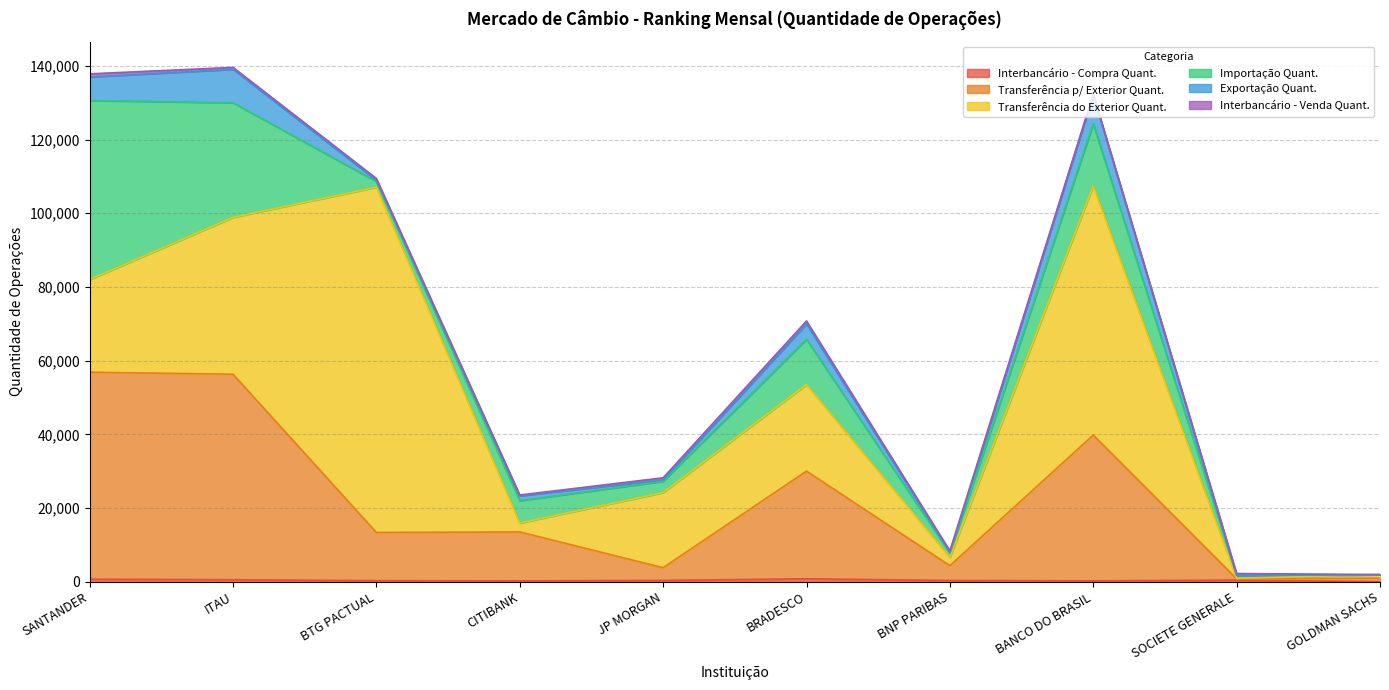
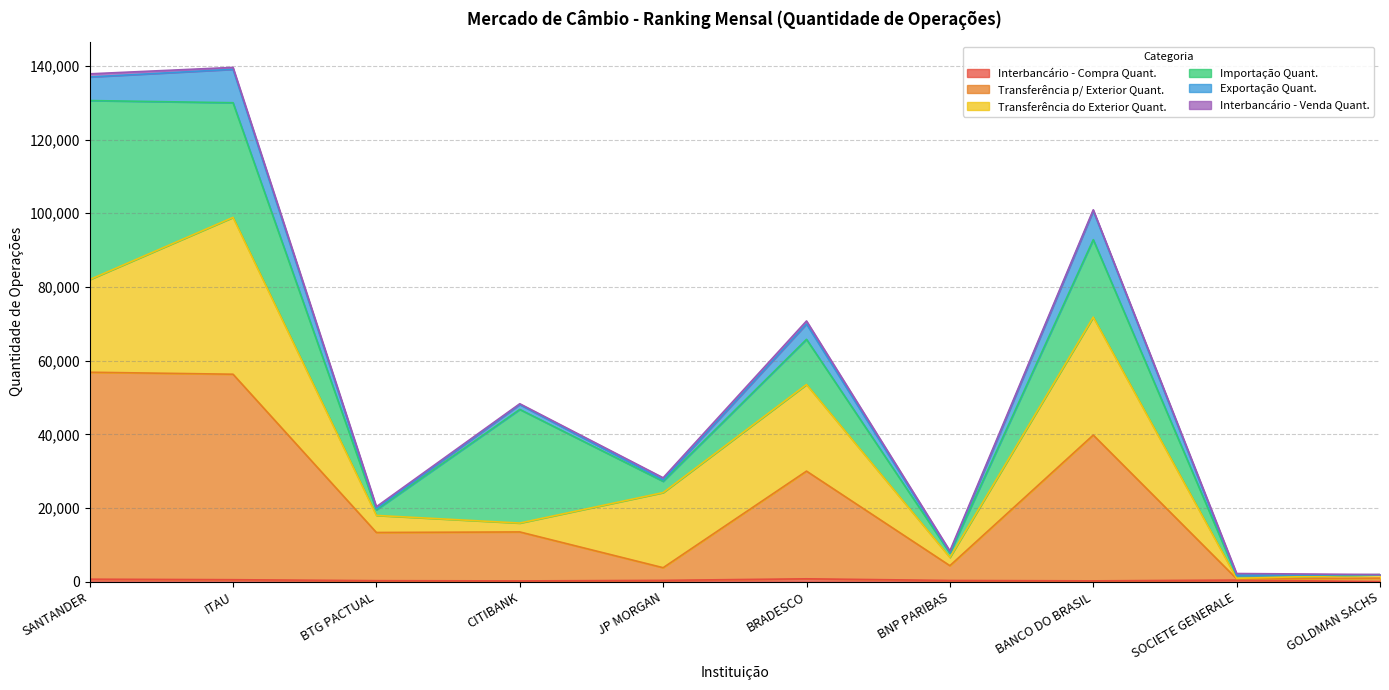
Transferência do Exterior Quant., BTG PACTUAL: 94,000 -> 5,000
Importação Quant., CITIBANK: 6,000 -> 31,000
Transferência do Exterior Quant., BANCO DO BRASIL: 68,000 -> 32,000
Importação Quant., BANCO DO BRASIL: 17,000 -> 21,000
